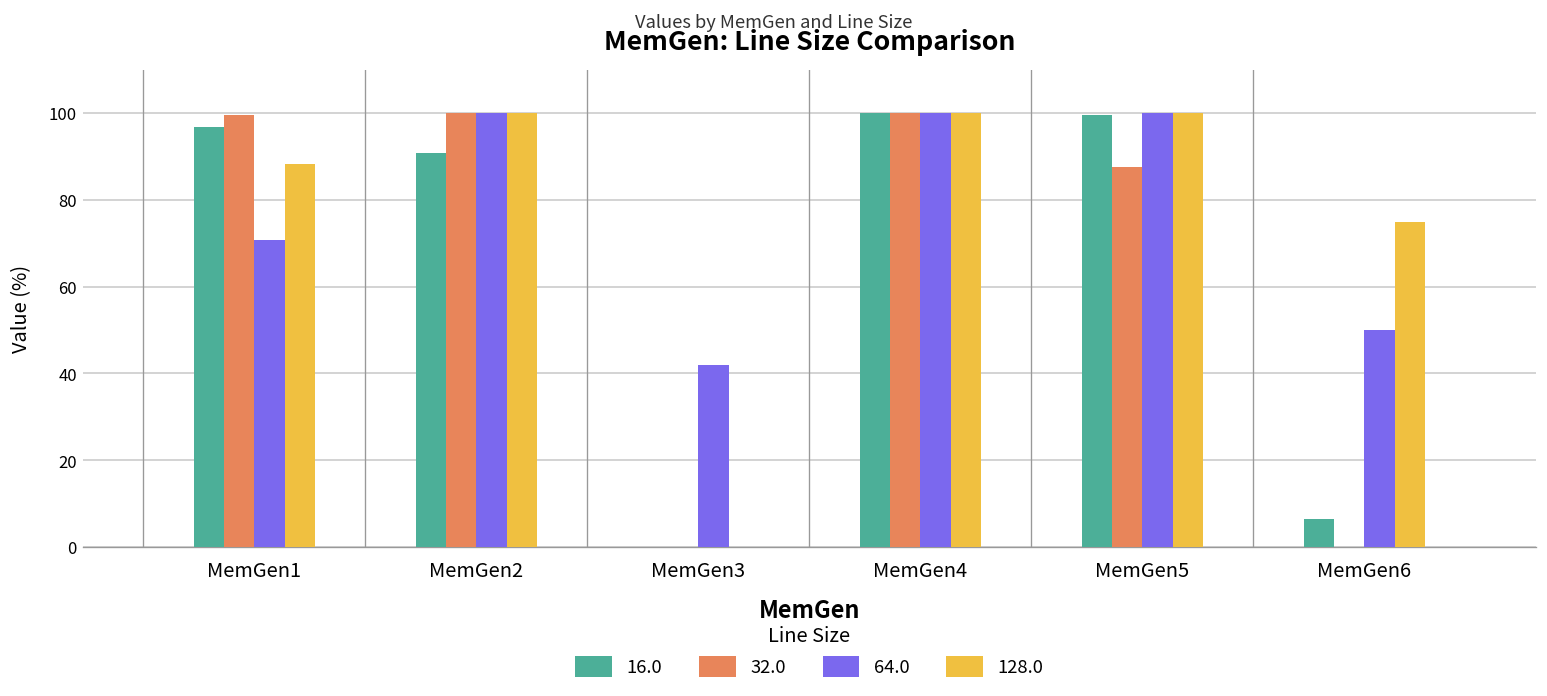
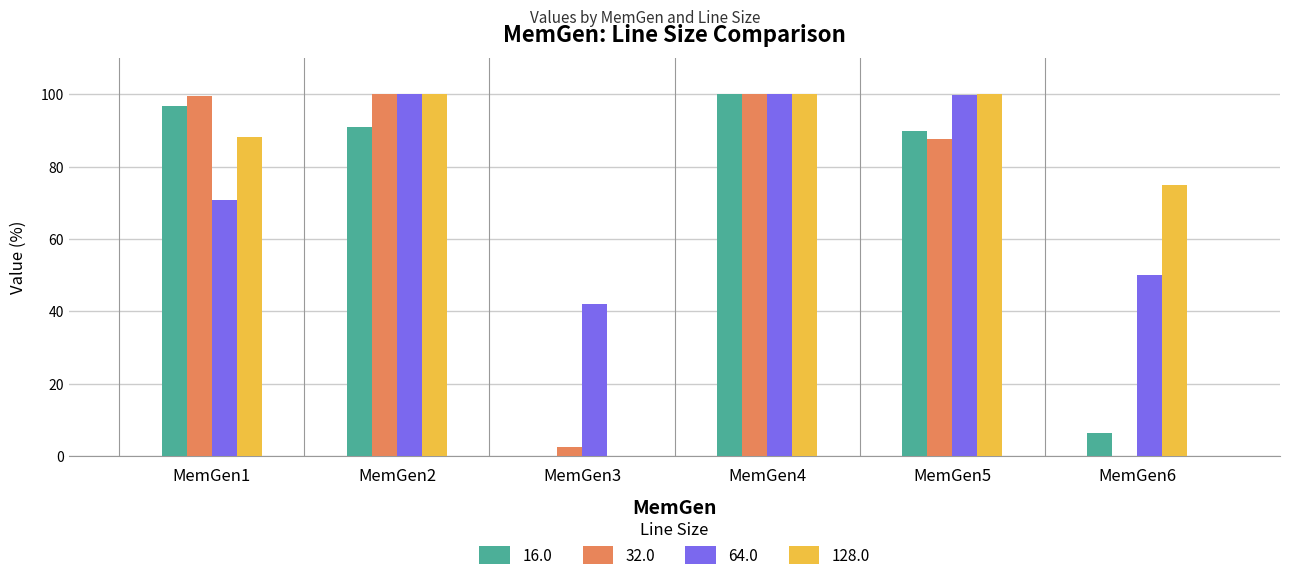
32.0, MemGen3: 0 -> 3
16.0, MemGen5: 100 -> 90
